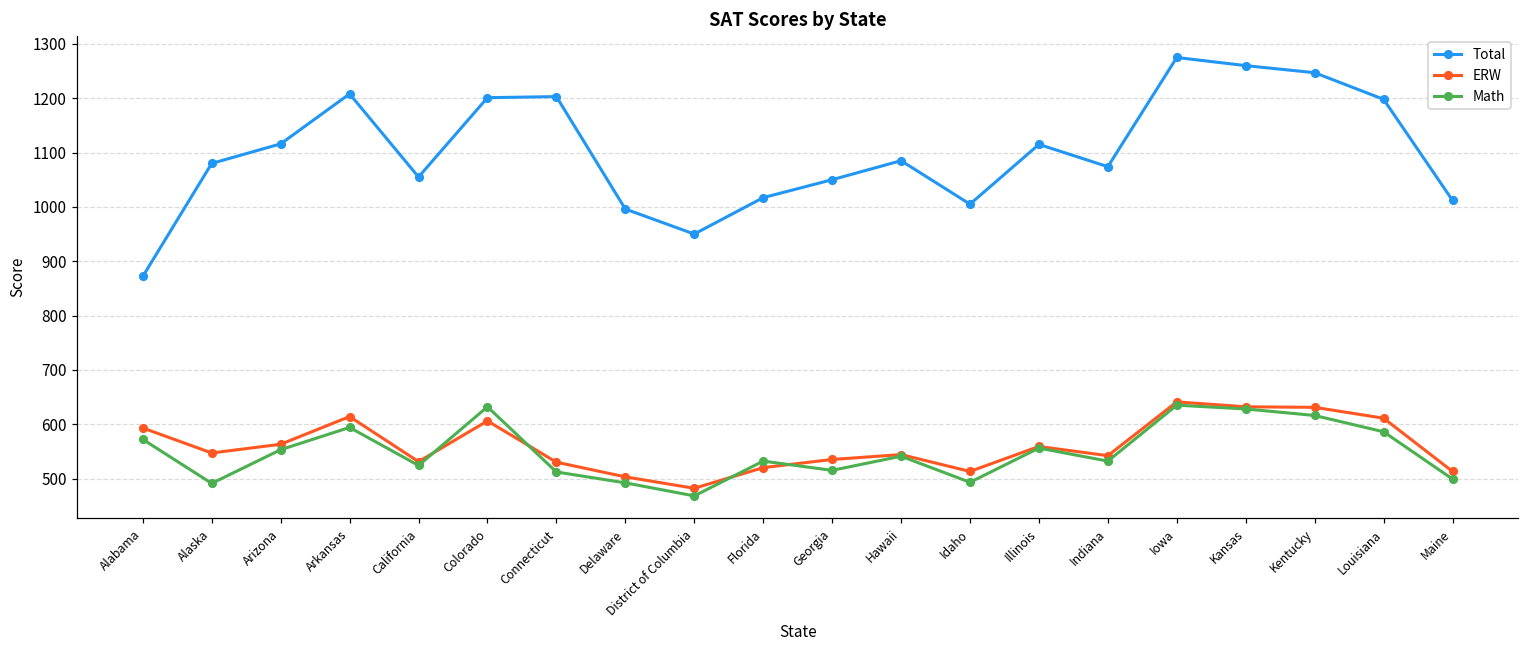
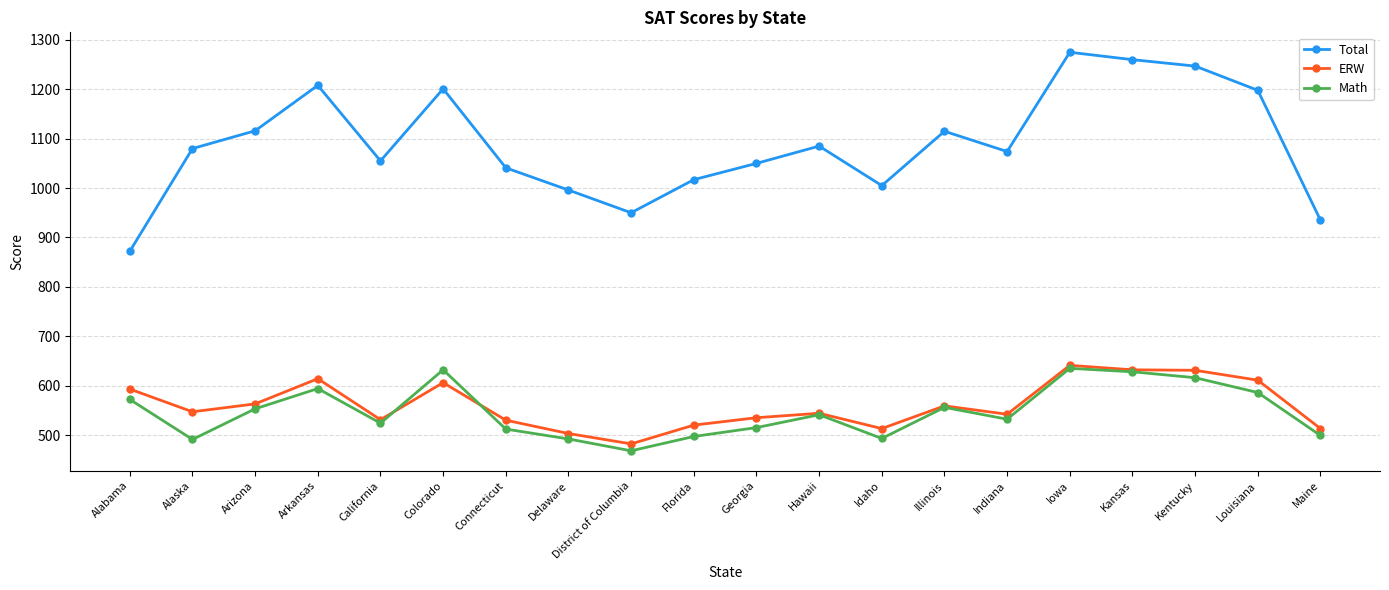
Total, Connecticut: 1200 -> 1040
Math, Florida: 530 -> 500
Total, Maine: 1010 -> 940
